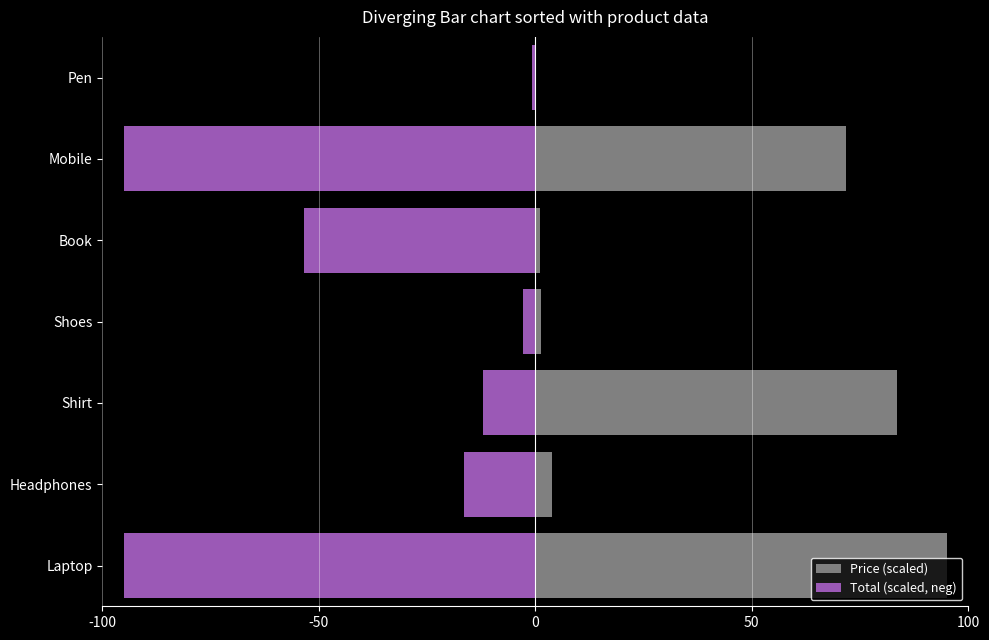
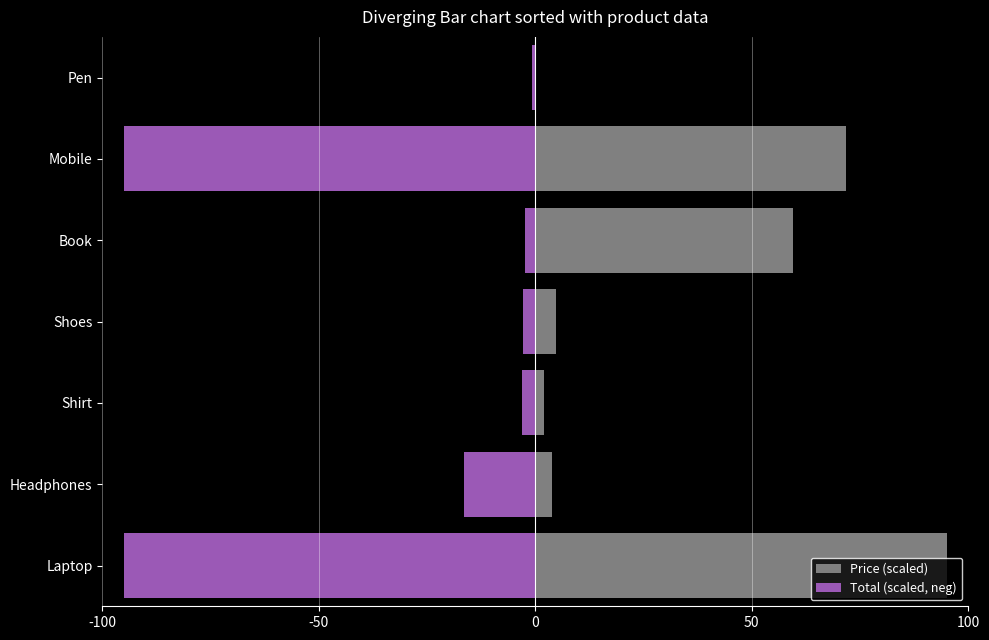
Price (scaled), Book: 1 -> 60
Total (scaled, neg), Book: -53 -> -2
Price (scaled), Shoes: 1 -> 5
Price (scaled), Shirt: 83 -> 2
Total (scaled, neg), Shirt: -12 -> -3
